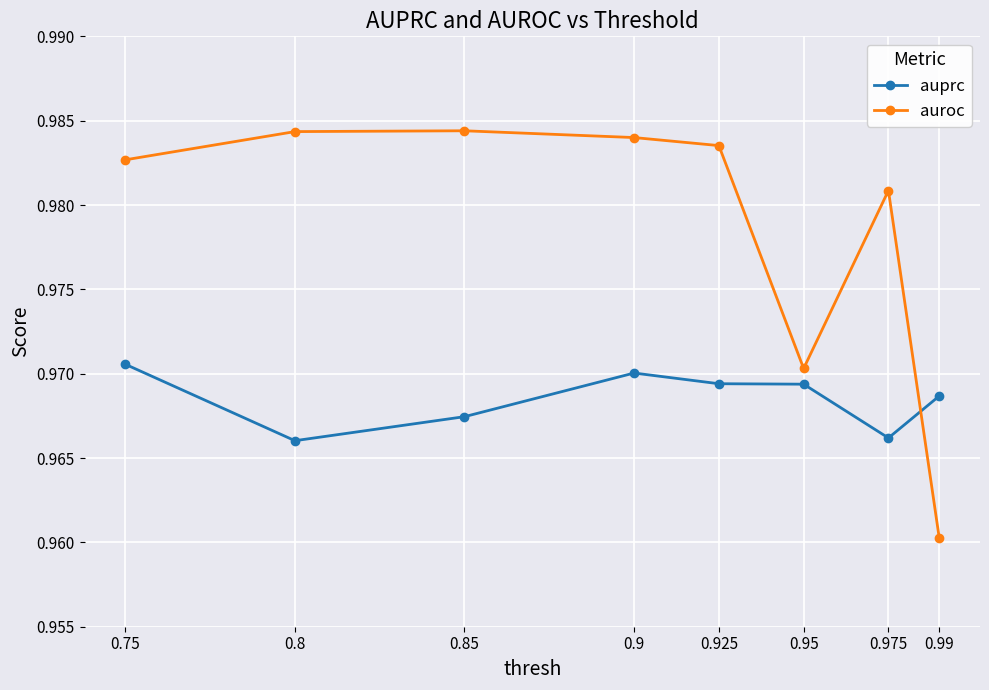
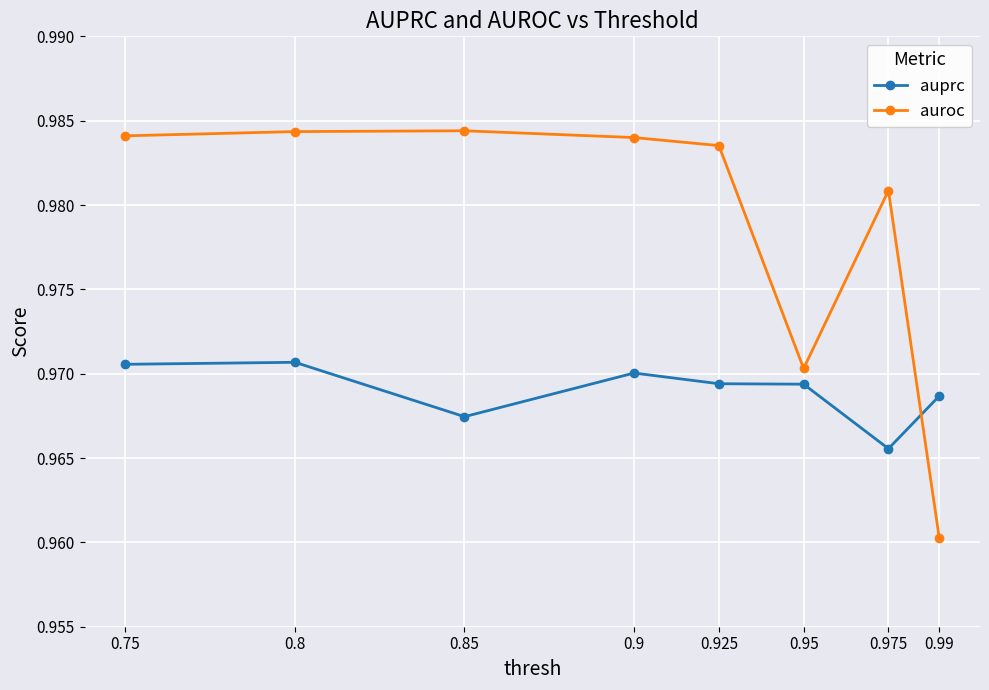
auroc, 0.75: 0.9827 -> 0.9841
auprc, 0.8: 0.9660 -> 0.9707
auprc, 0.975: 0.9662 -> 0.9656
